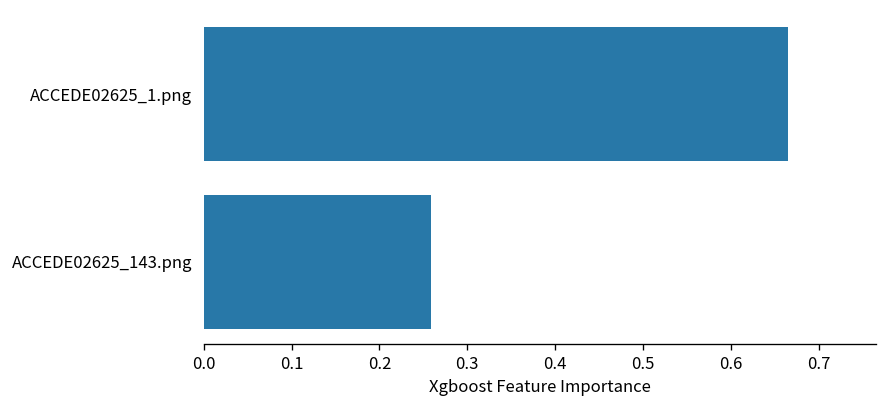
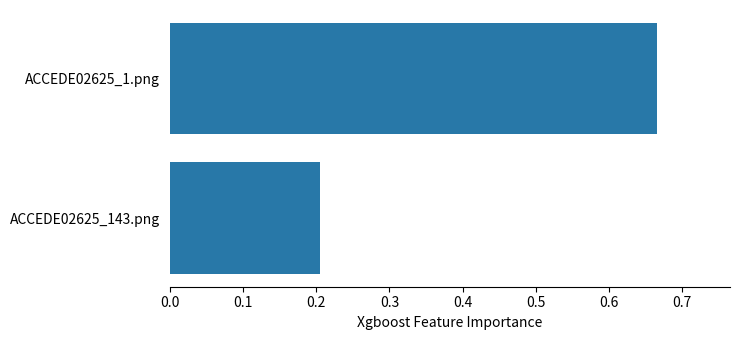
ACCEDE02625_143.png: 0.26 -> 0.20
